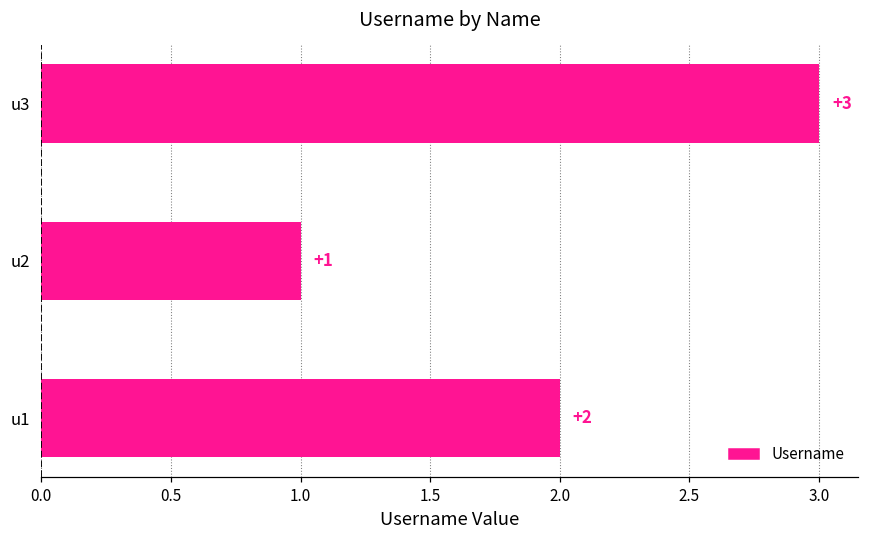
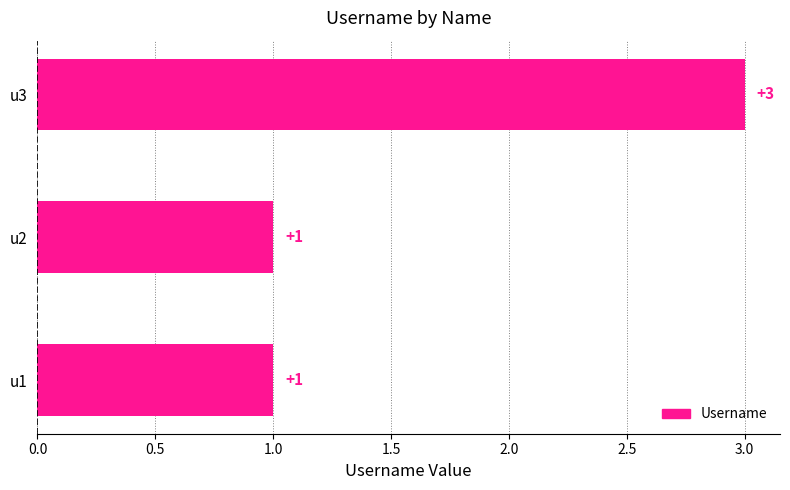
u1: +2 -> +1
